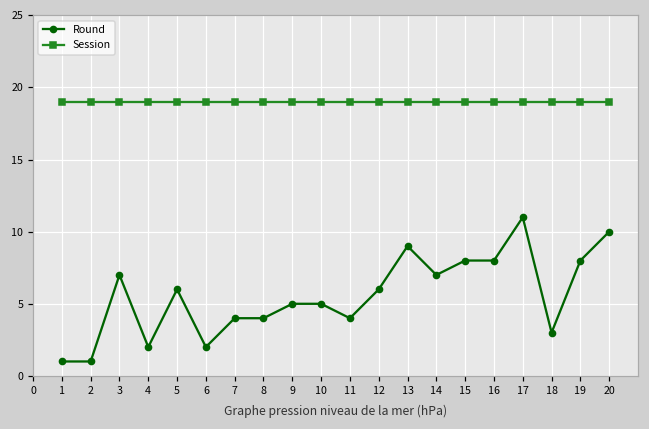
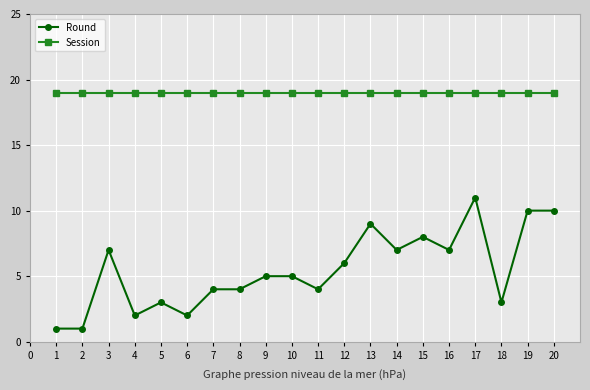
Round, 5: 6 -> 3
Round, 16: 8 -> 7
Round, 19: 8 -> 10
